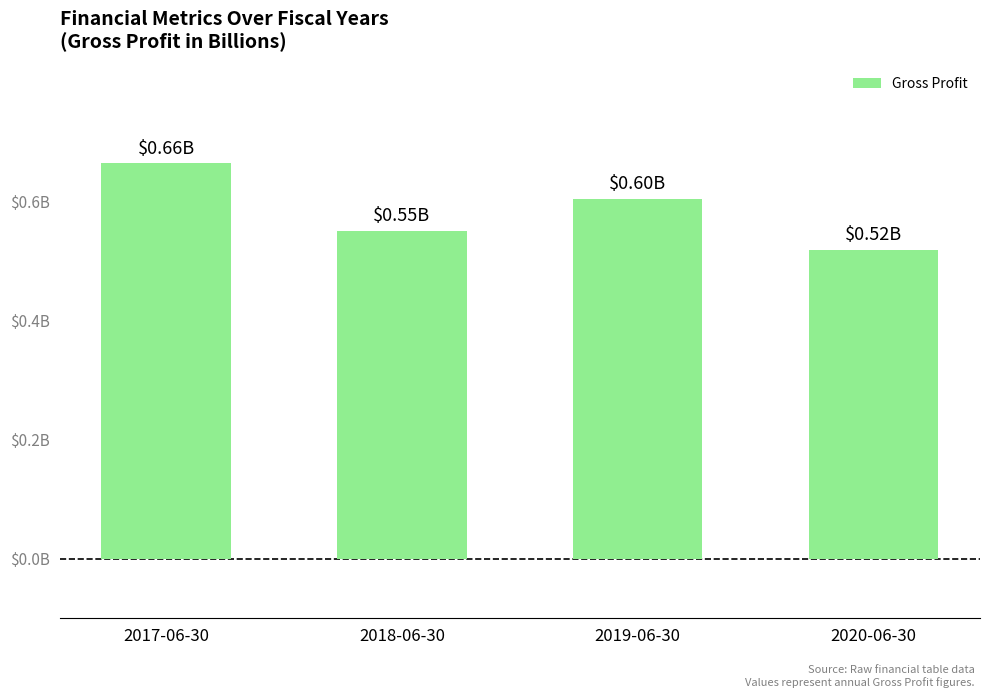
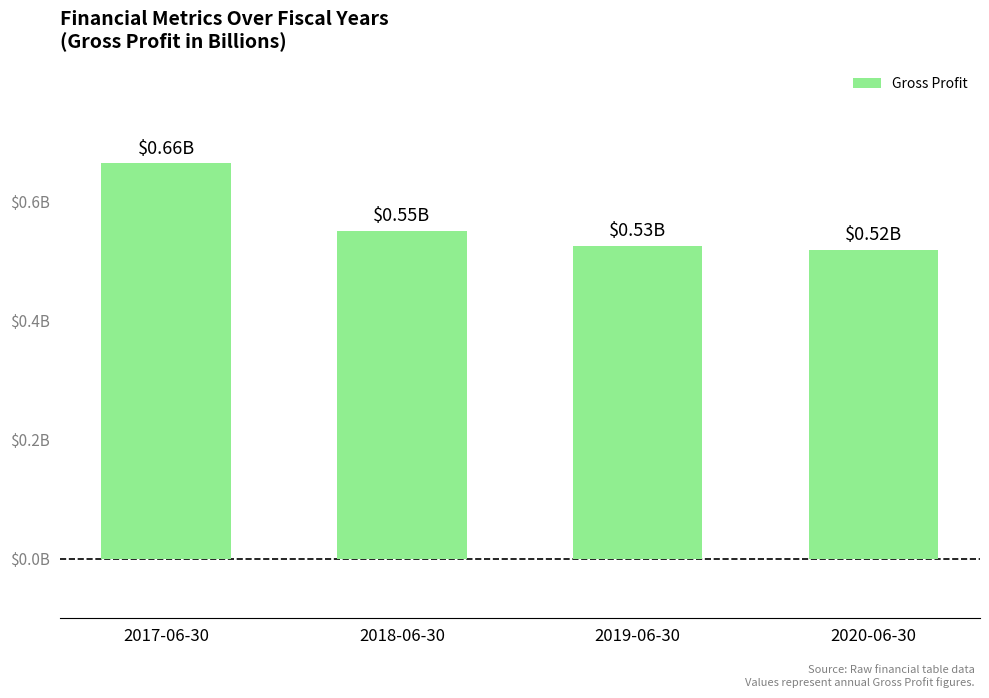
2019-06-30: $0.60B -> $0.53B
